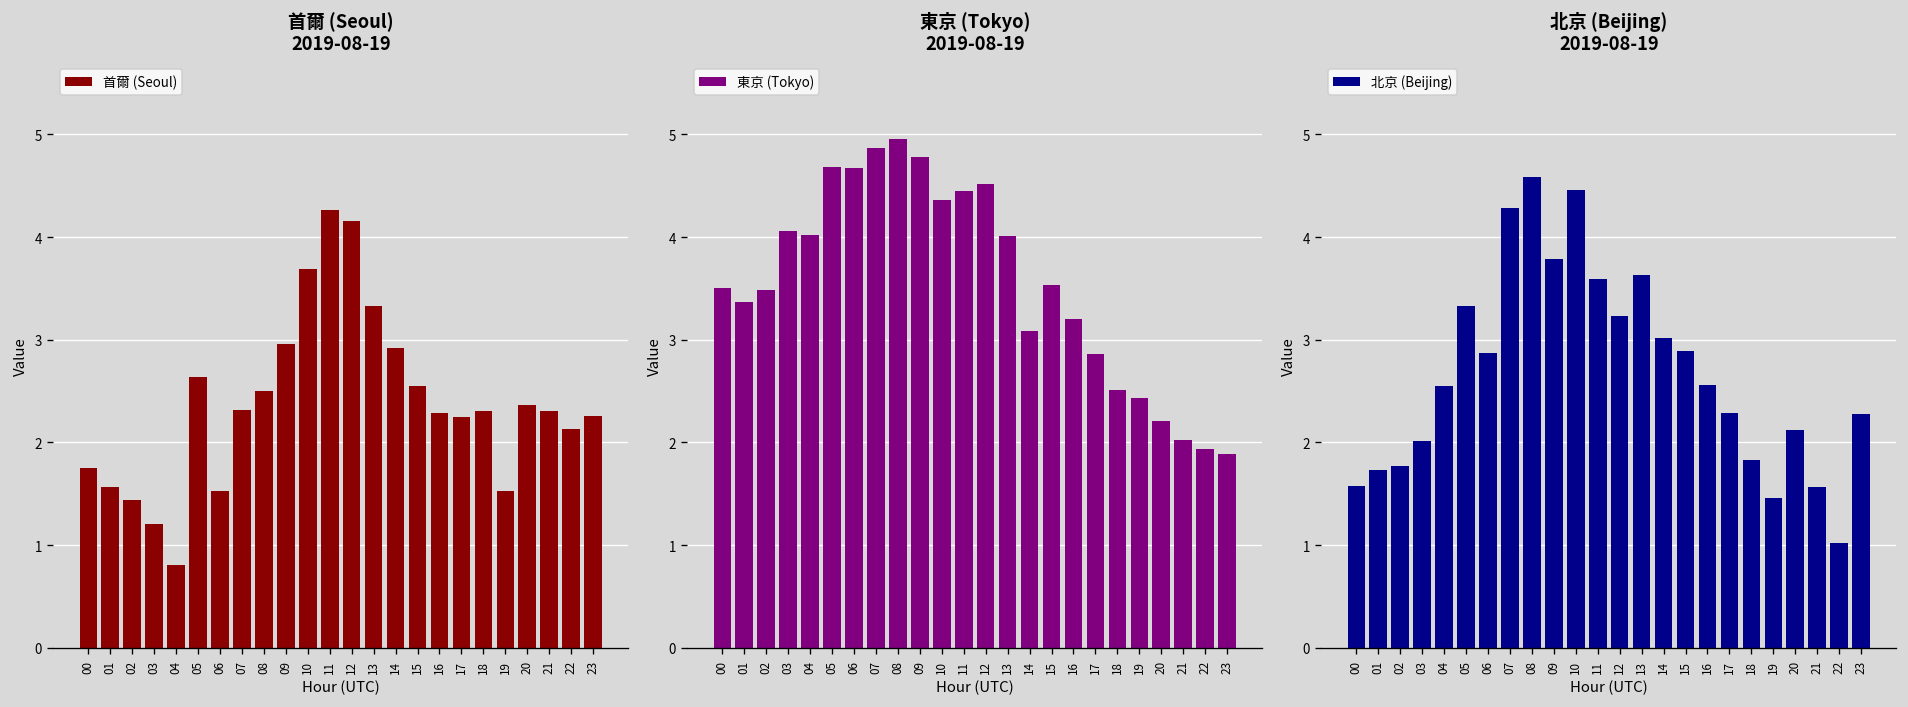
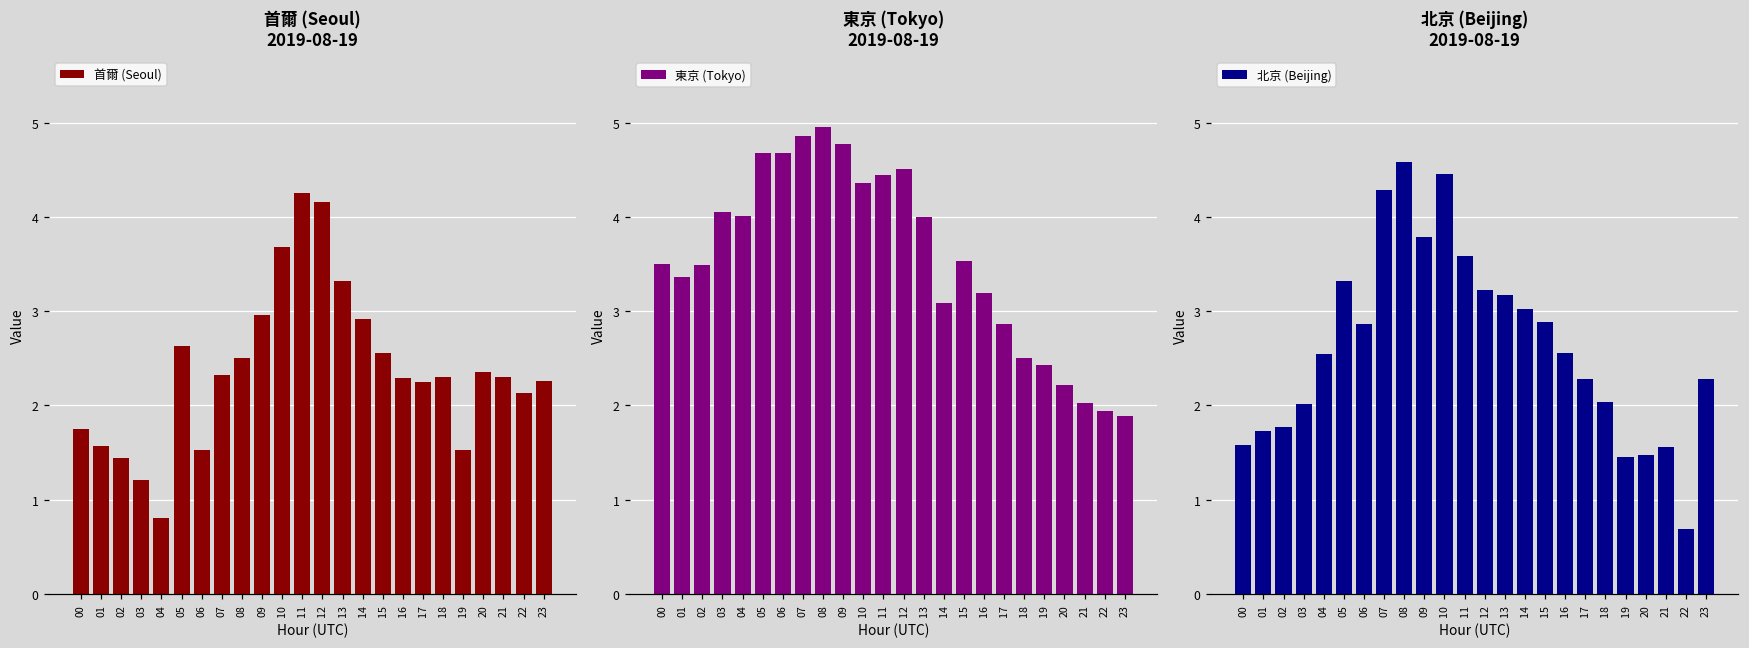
北京 (Beijing) 2019-08-19, 13: 3.6 -> 3.2
北京 (Beijing) 2019-08-19, 18: 1.8 -> 2.0
北京 (Beijing) 2019-08-19, 20: 2.1 -> 1.5
北京 (Beijing) 2019-08-19, 22: 1.0 -> 0.7
